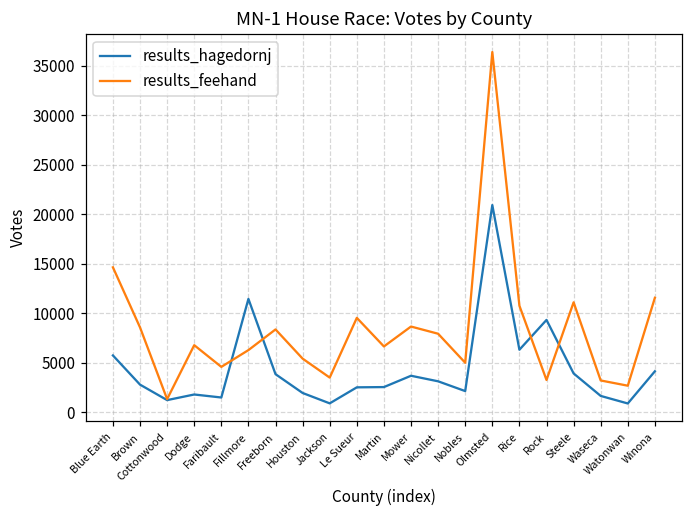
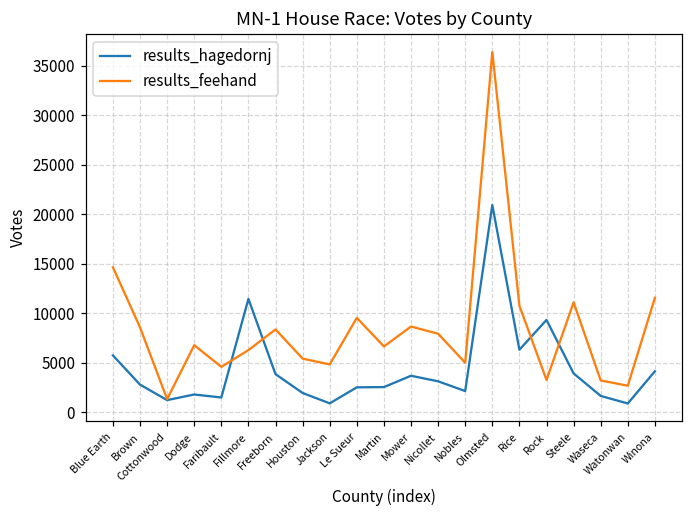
results_feehand, Jackson: 4000 -> 5000
